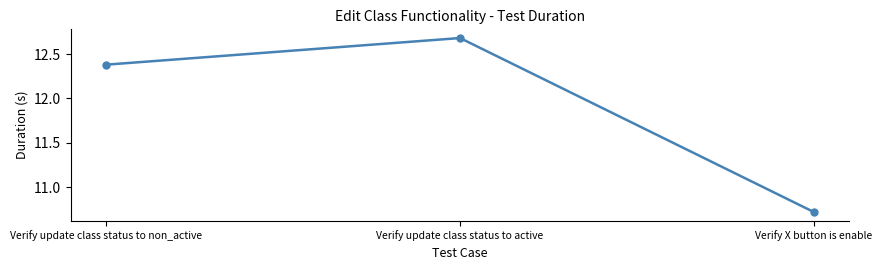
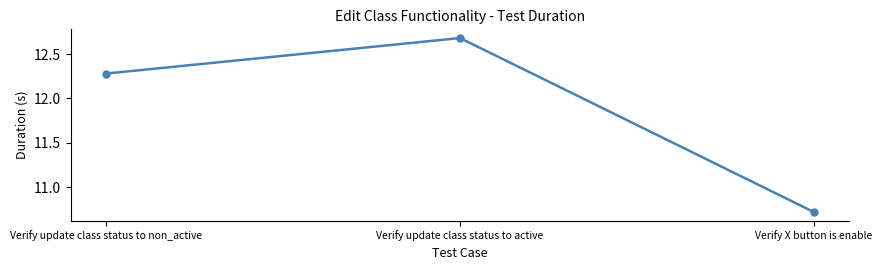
Verify update class status to non_active: 12.4 -> 12.3
